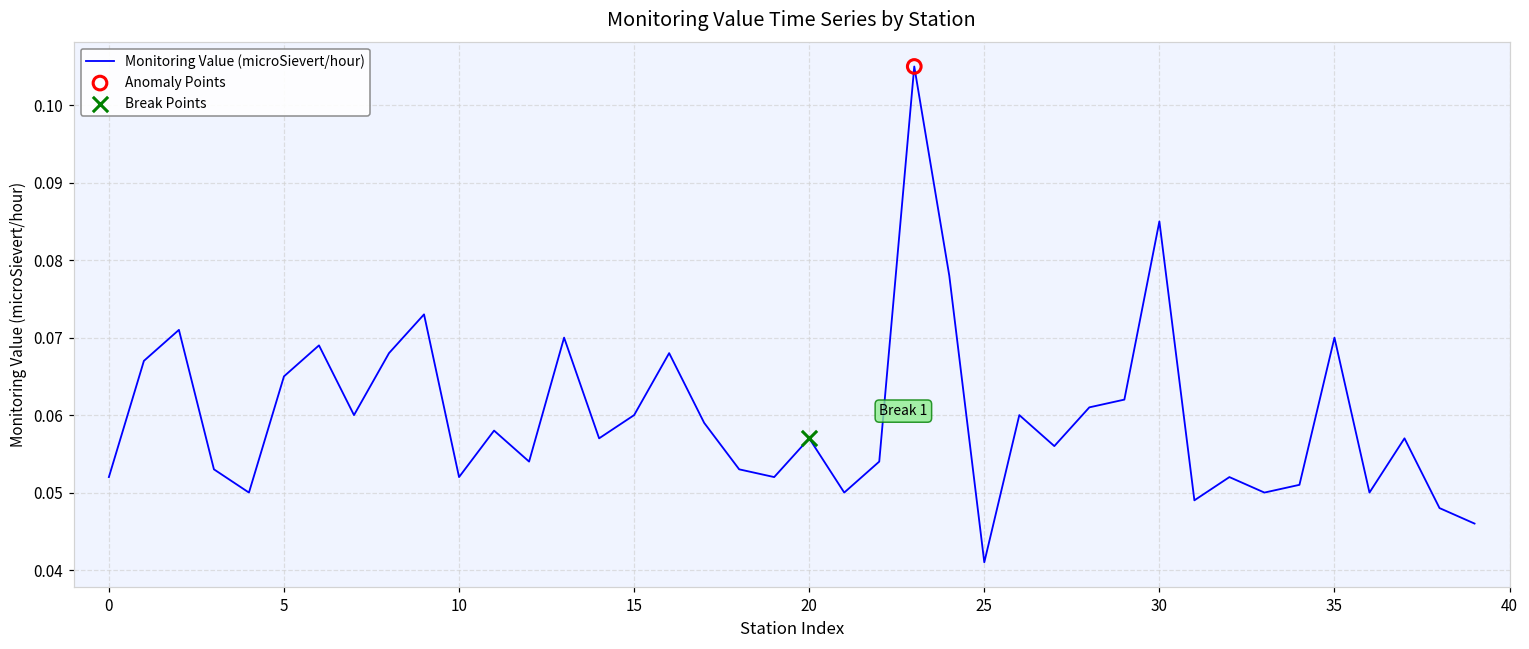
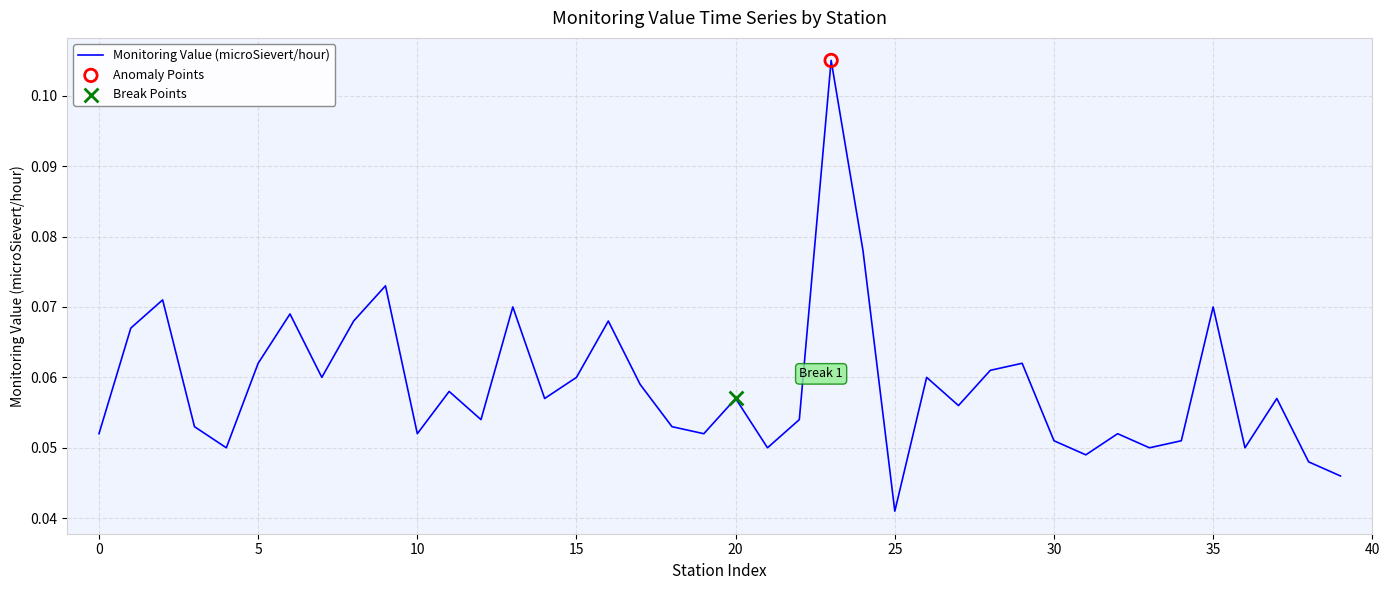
Monitoring Value (microSievert/hour), 5: 0.065 -> 0.062
Monitoring Value (microSievert/hour), 30: 0.085 -> 0.051
